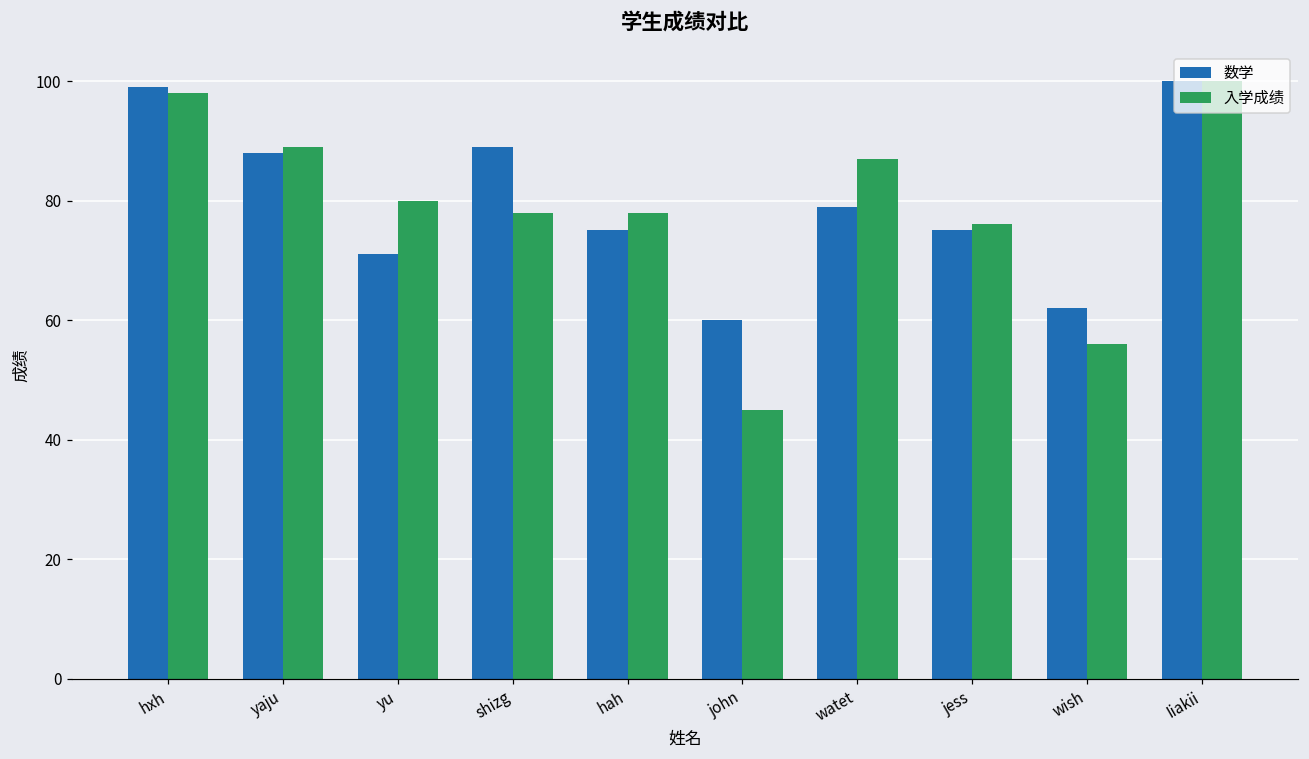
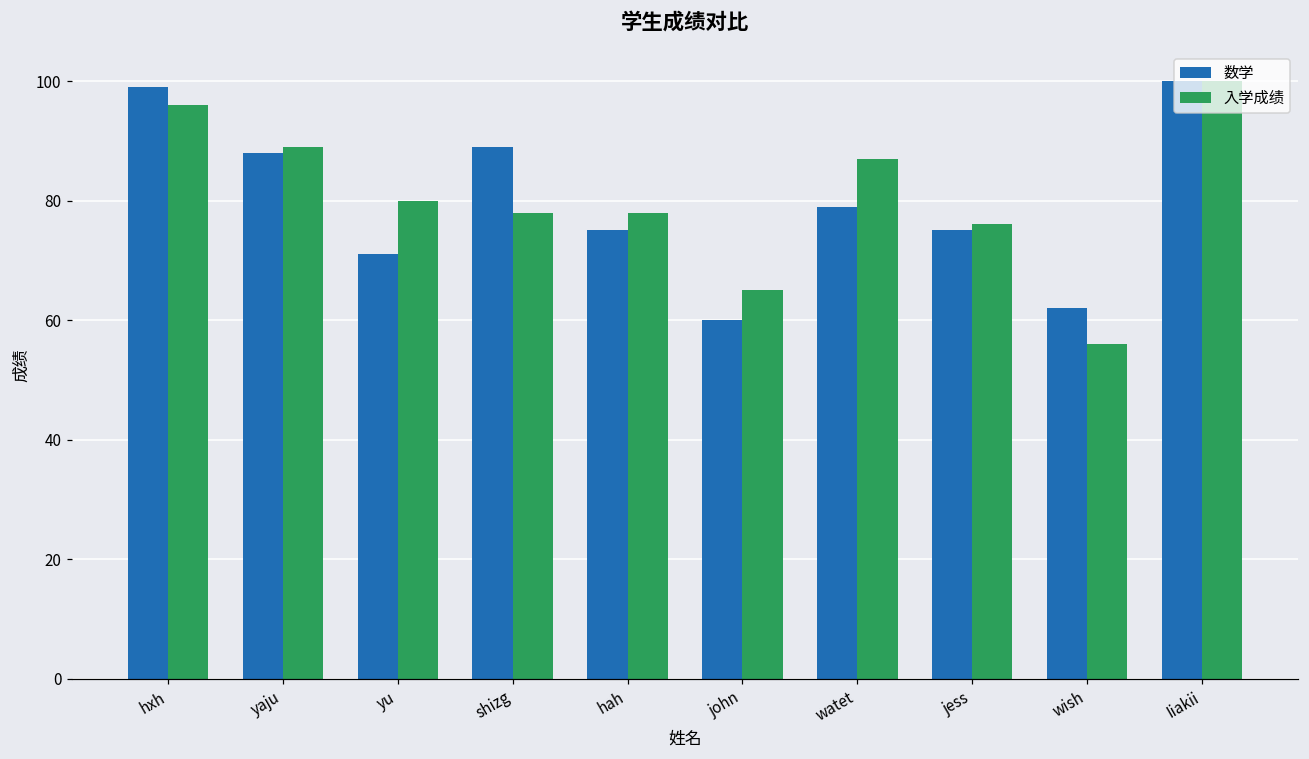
入学成绩, hxh: 98 -> 96
入学成绩, john: 45 -> 65
